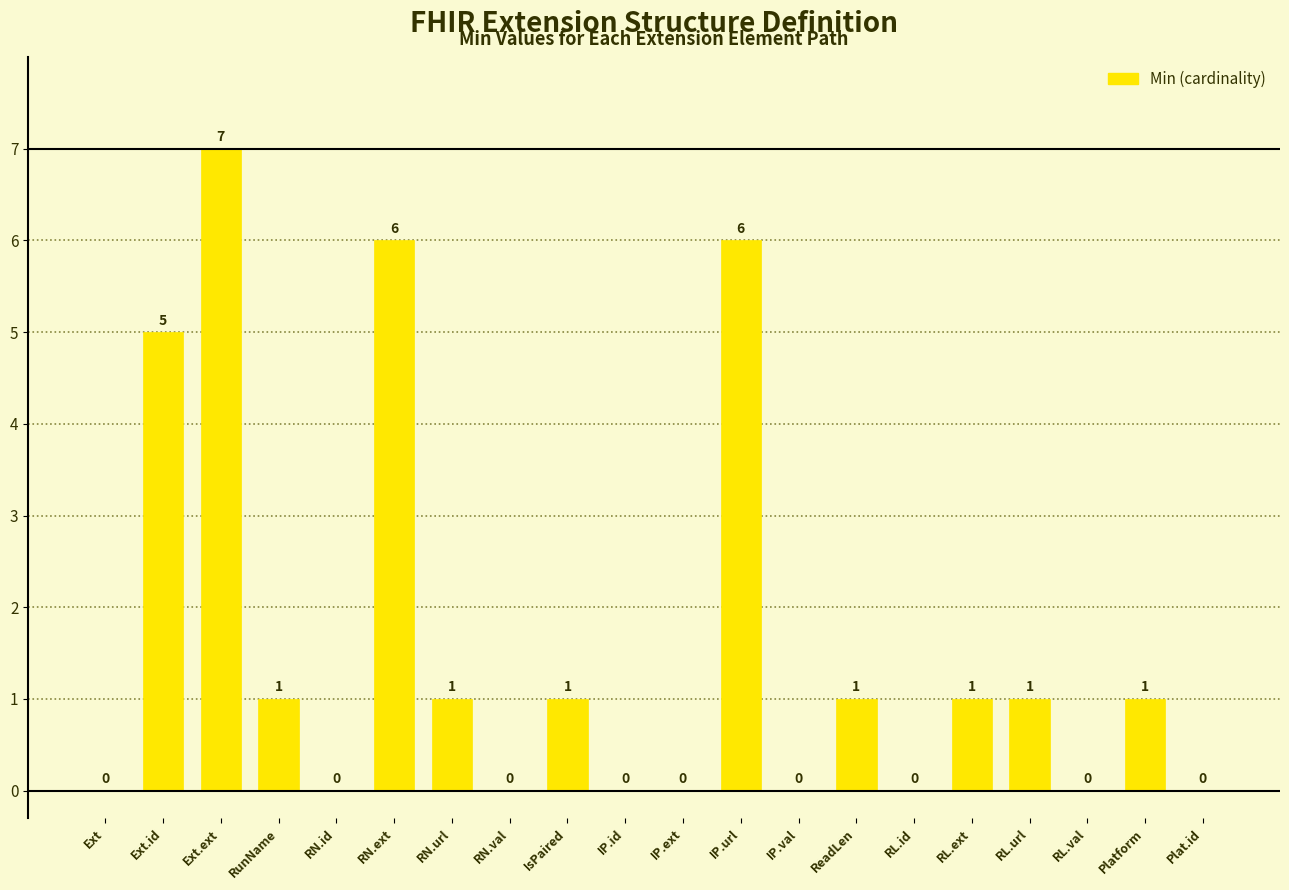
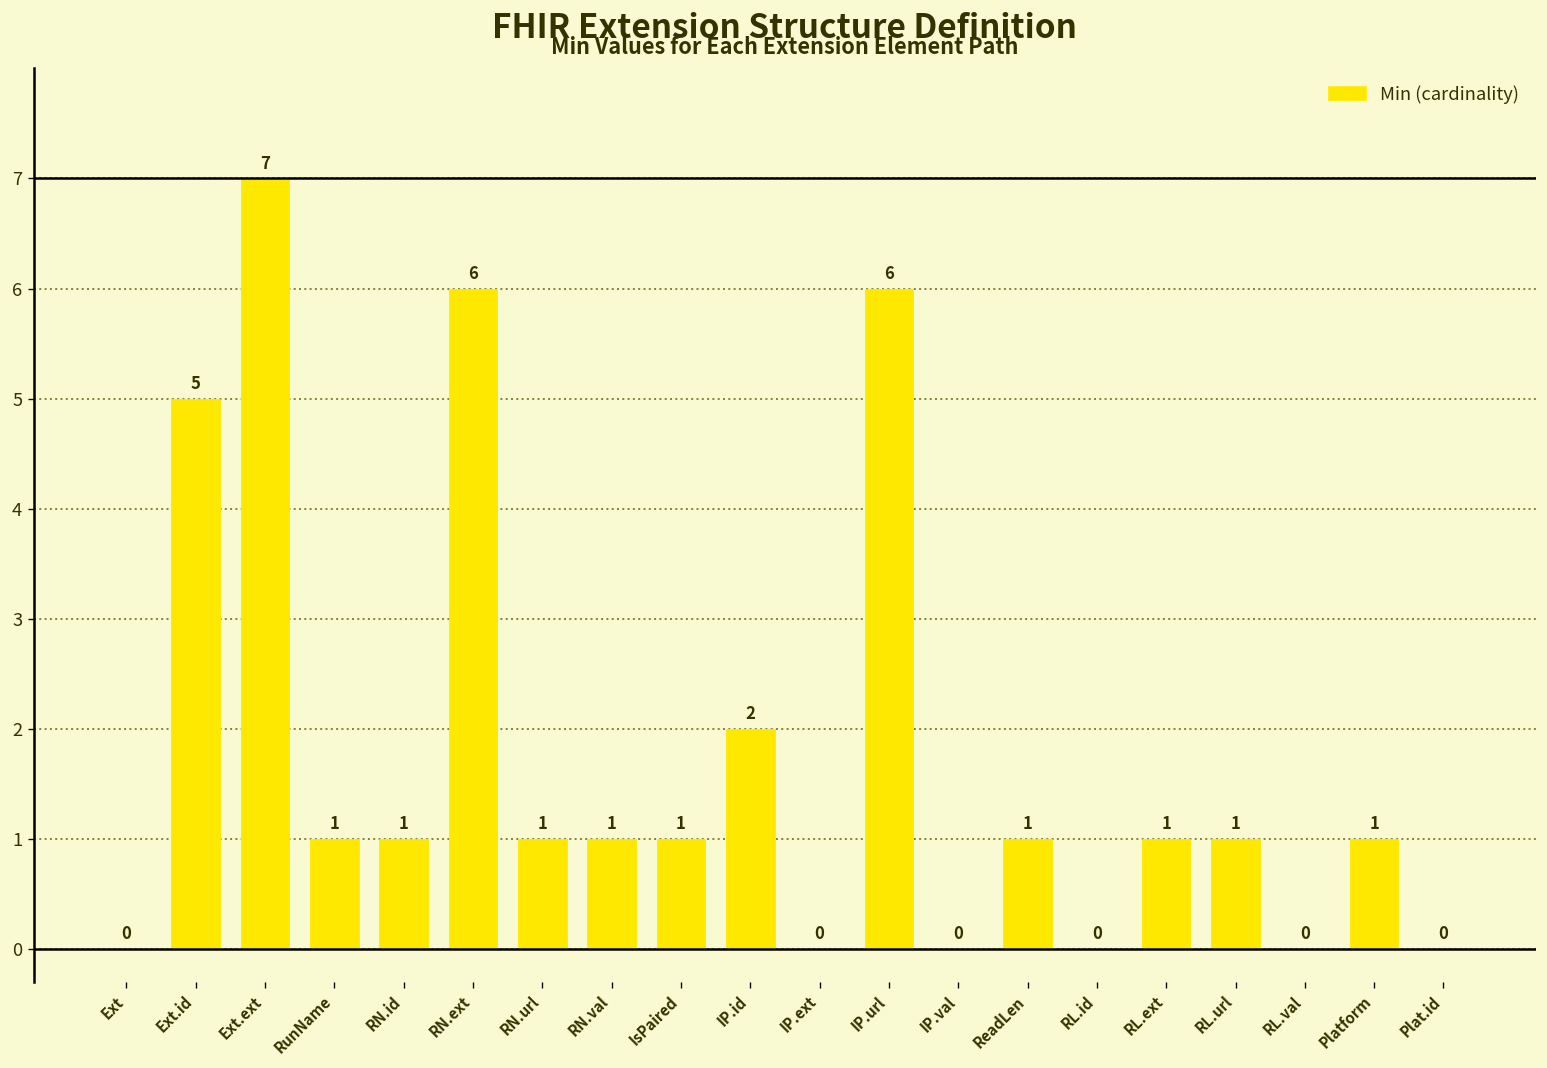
RN.id: 0 -> 1
RN.val: 0 -> 1
IP.id: 0 -> 2
